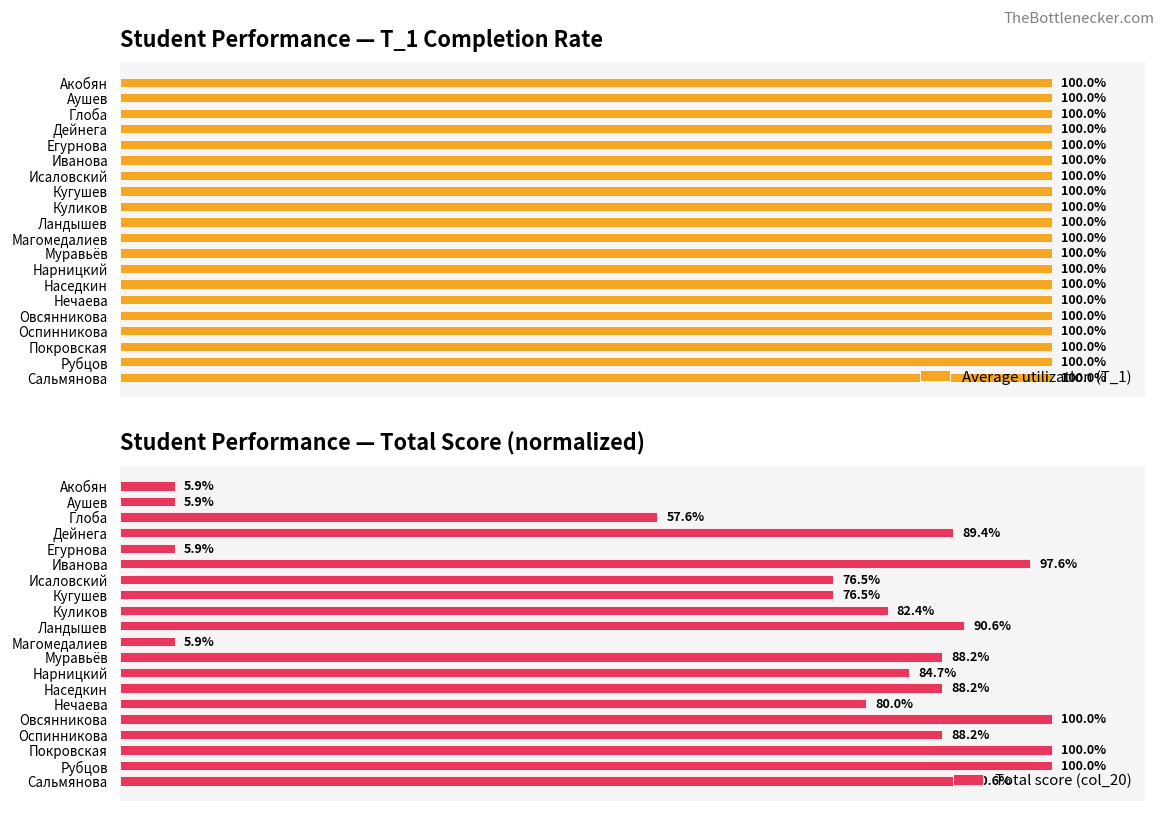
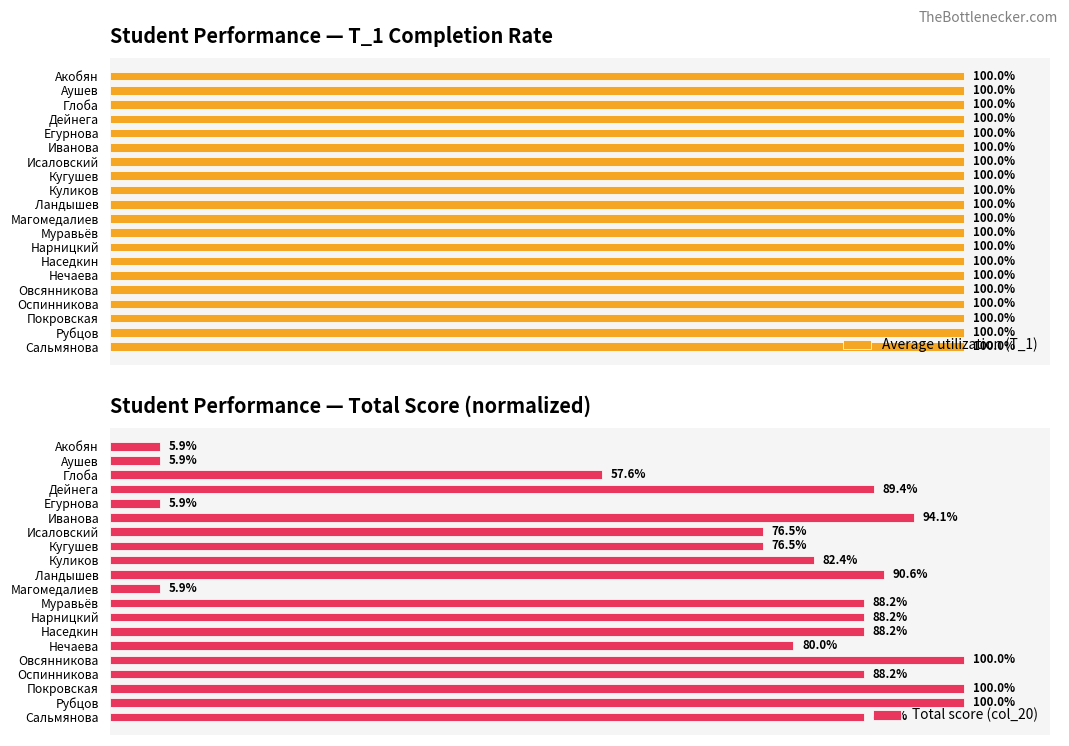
Student Performance — Total Score (normalized), Иванова: 97.6% -> 94.1%
Student Performance — Total Score (normalized), Нарницкий: 84.7% -> 88.2%
Student Performance — Total Score (normalized), Сальмянова: 90.6% -> 88.2%
